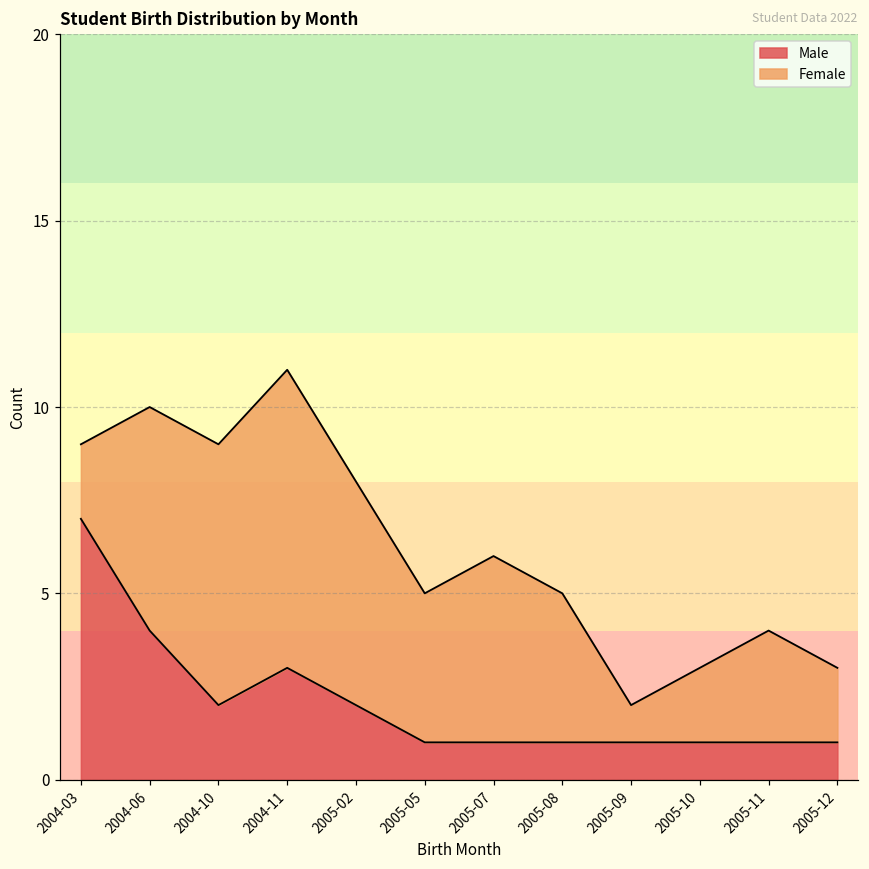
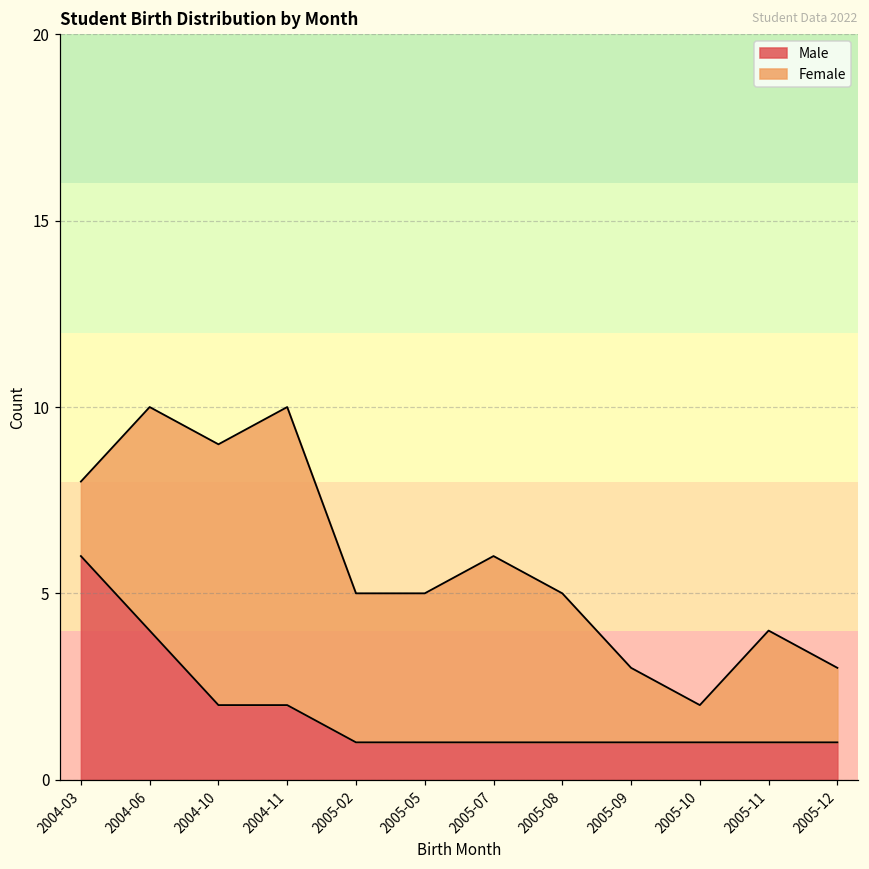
Male, 2004-03: 7 -> 6
Male, 2004-11: 3 -> 2
Male, 2005-02: 2 -> 1
Female, 2005-02: 6 -> 4
Female, 2005-09: 1 -> 2
Female, 2005-10: 2 -> 1
